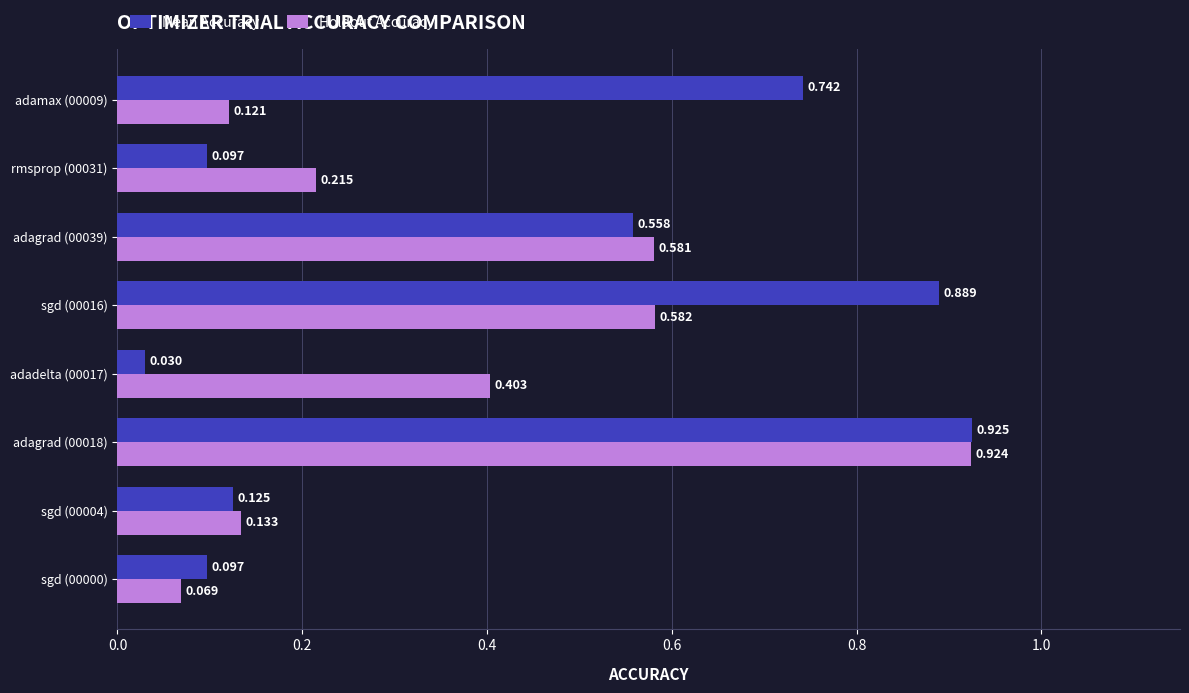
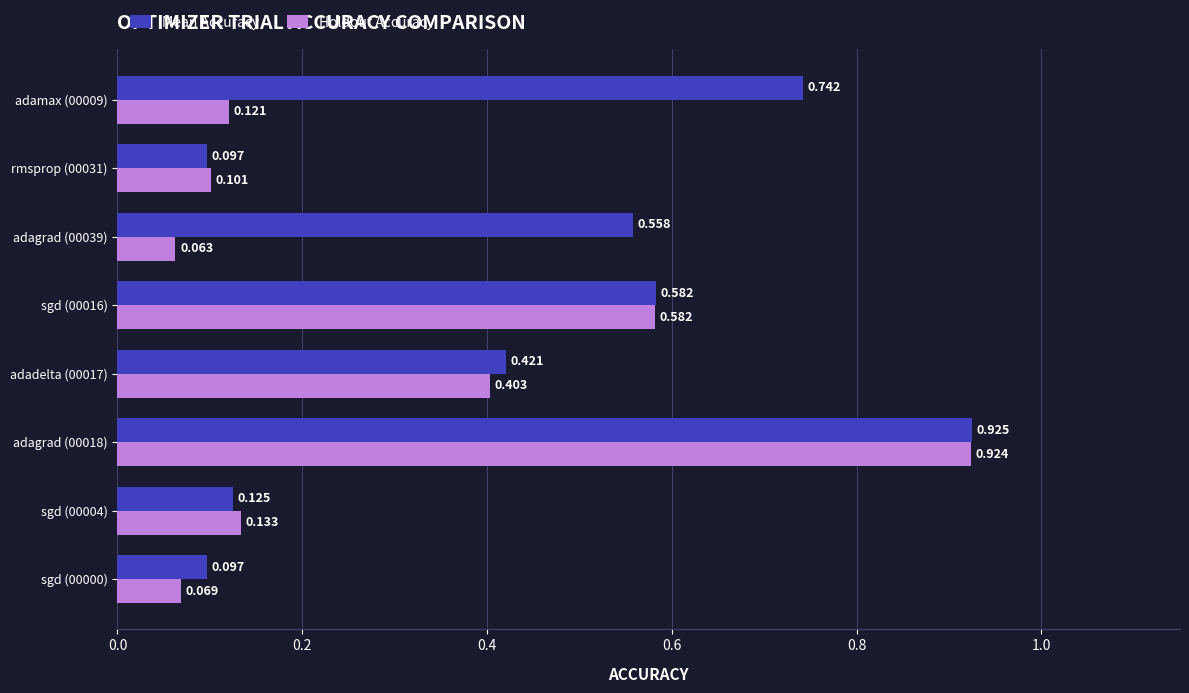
Holdout Accuracy, rmsprop (00031): 0.215 -> 0.101
Holdout Accuracy, adagrad (00039): 0.581 -> 0.063
Mean Accuracy, sgd (00016): 0.889 -> 0.582
Mean Accuracy, adadelta (00017): 0.030 -> 0.421
